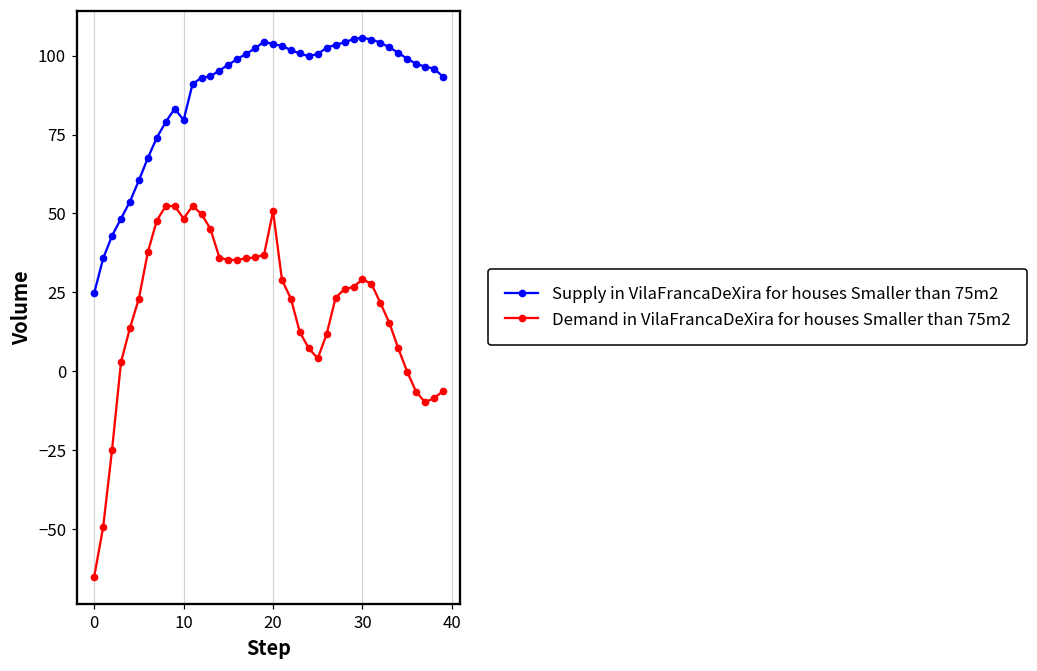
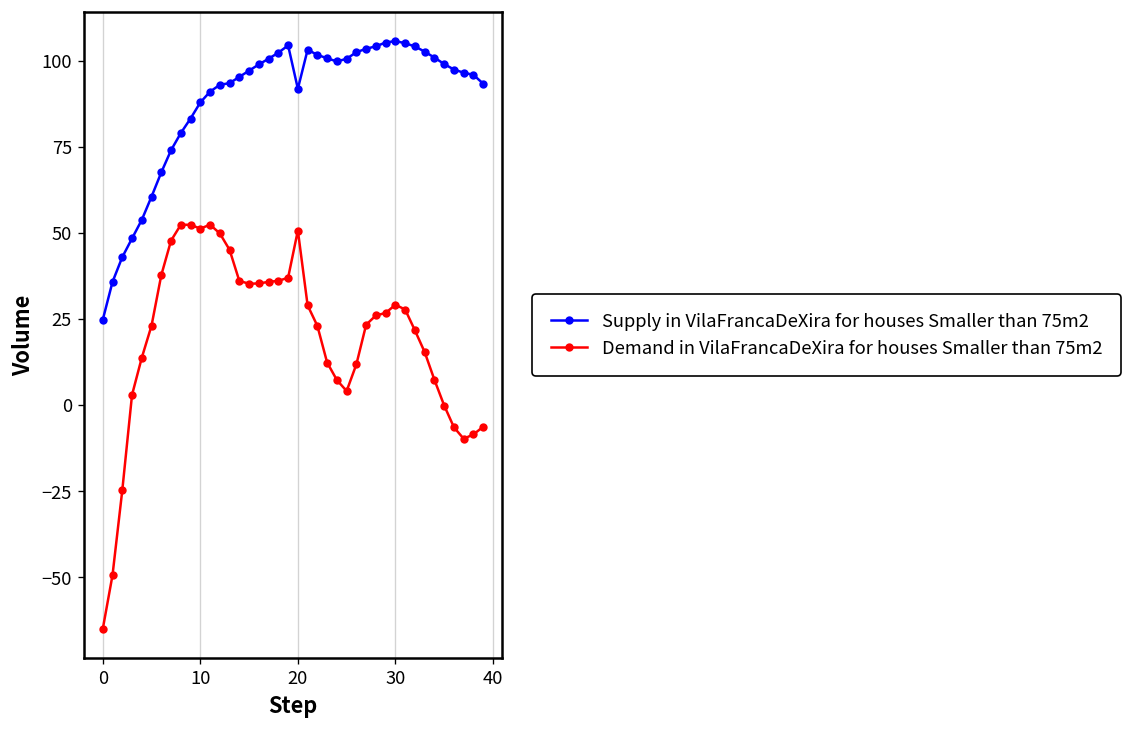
Supply in VilaFrancaDeXira for houses Smaller than 75m2, 10: 80 -> 88
Demand in VilaFrancaDeXira for houses Smaller than 75m2, 10: 48 -> 51
Supply in VilaFrancaDeXira for houses Smaller than 75m2, 20: 104 -> 92
